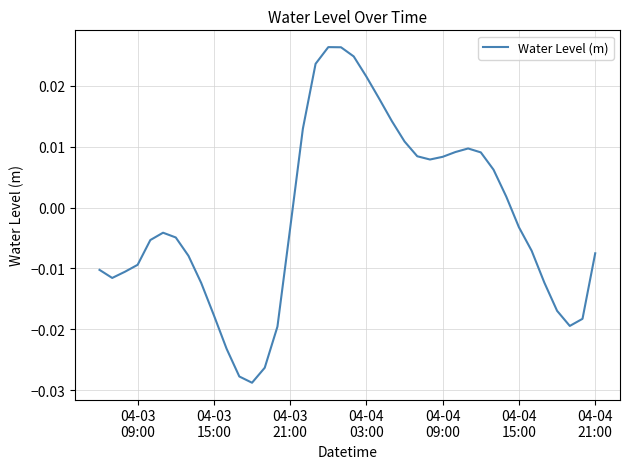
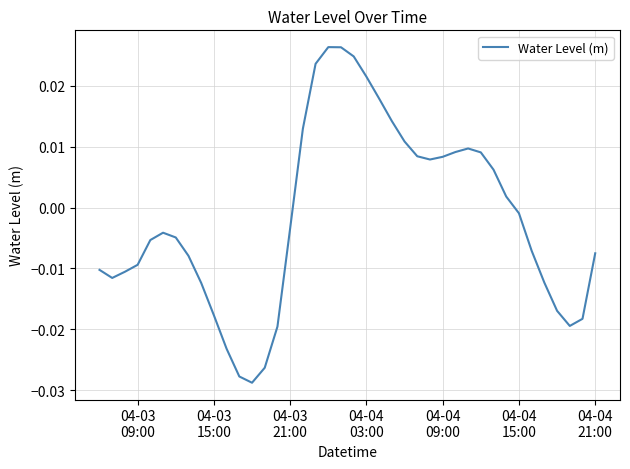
04-04 15:00: -0.003 -> -0.001
